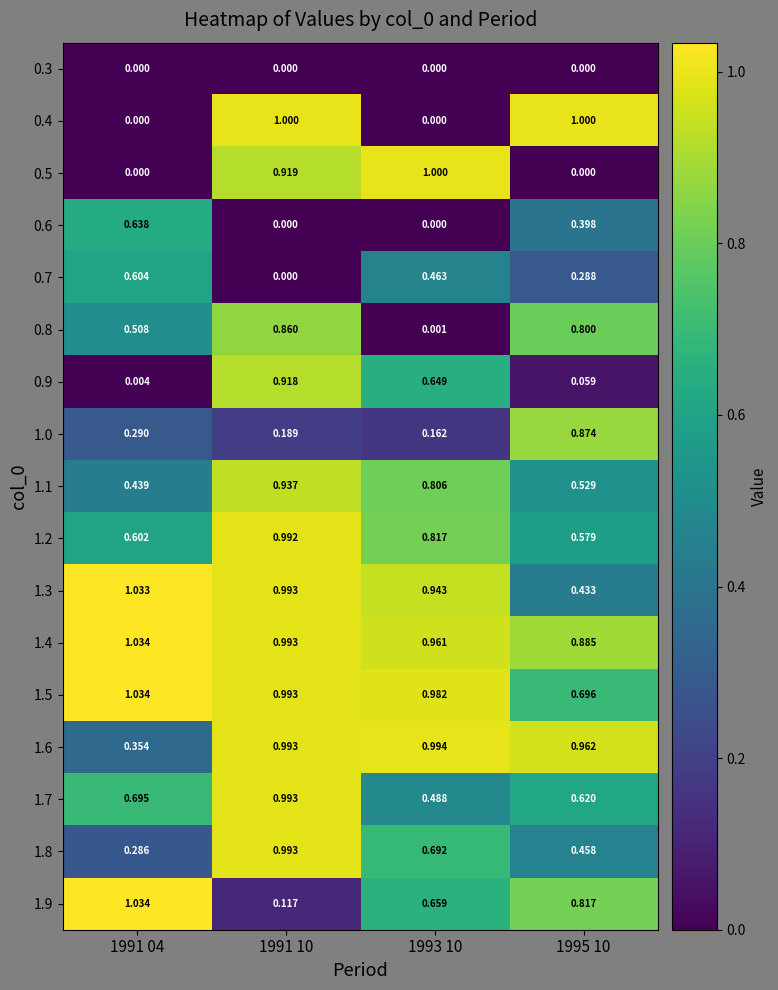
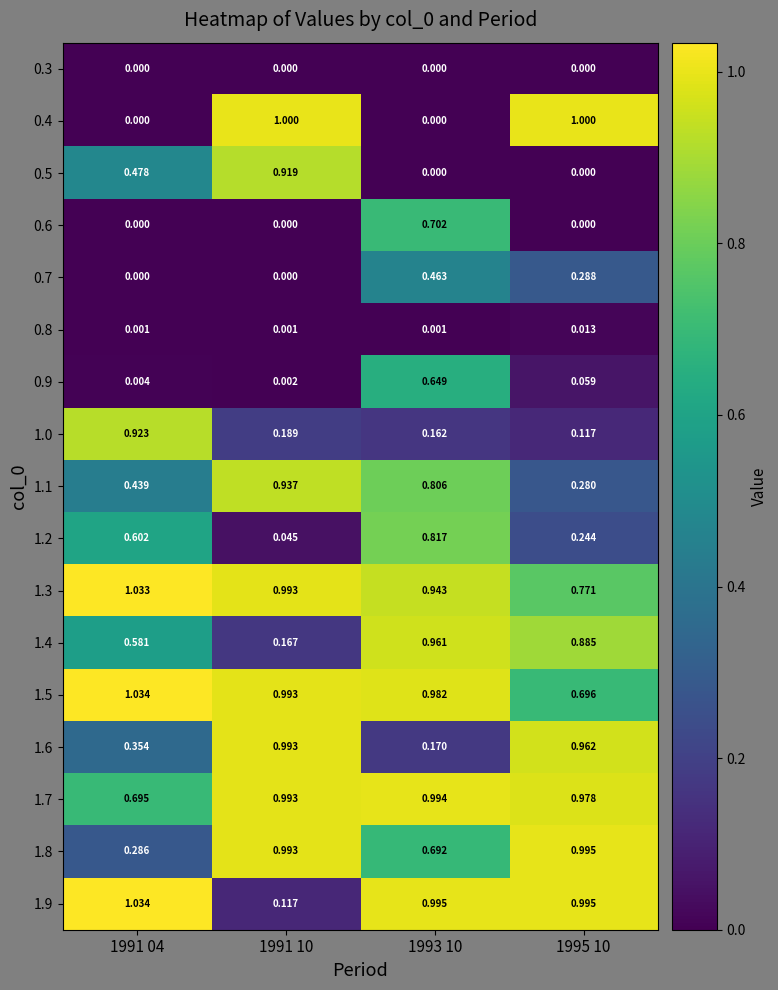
0.5, 1991 04: 0.000 -> 0.478
0.5, 1993 10: 1.000 -> 0.000
0.6, 1991 04: 0.638 -> 0.000
0.6, 1993 10: 0.000 -> 0.702
0.6, 1995 10: 0.398 -> 0.000
0.7, 1991 04: 0.604 -> 0.000
0.8, 1991 04: 0.508 -> 0.001
0.8, 1991 10: 0.860 -> 0.001
0.8, 1995 10: 0.800 -> 0.013
0.9, 1991 10: 0.918 -> 0.002
1.0, 1991 04: 0.290 -> 0.923
1.0, 1995 10: 0.874 -> 0.117
1.1, 1995 10: 0.529 -> 0.280
1.2, 1991 10: 0.992 -> 0.045
1.2, 1995 10: 0.579 -> 0.244
1.3, 1995 10: 0.433 -> 0.771
1.4, 1991 04: 1.034 -> 0.581
1.4, 1991 10: 0.993 -> 0.167
1.6, 1993 10: 0.994 -> 0.170
1.7, 1993 10: 0.488 -> 0.994
1.7, 1995 10: 0.620 -> 0.978
1.8, 1995 10: 0.458 -> 0.995
1.9, 1993 10: 0.659 -> 0.995
1.9, 1995 10: 0.817 -> 0.995
